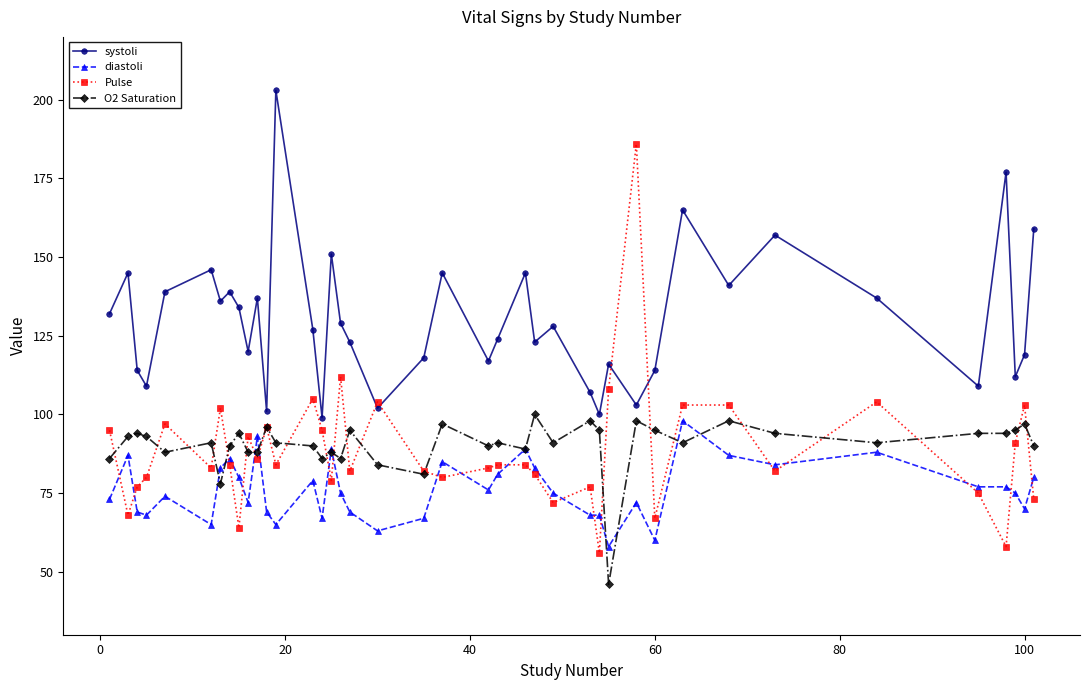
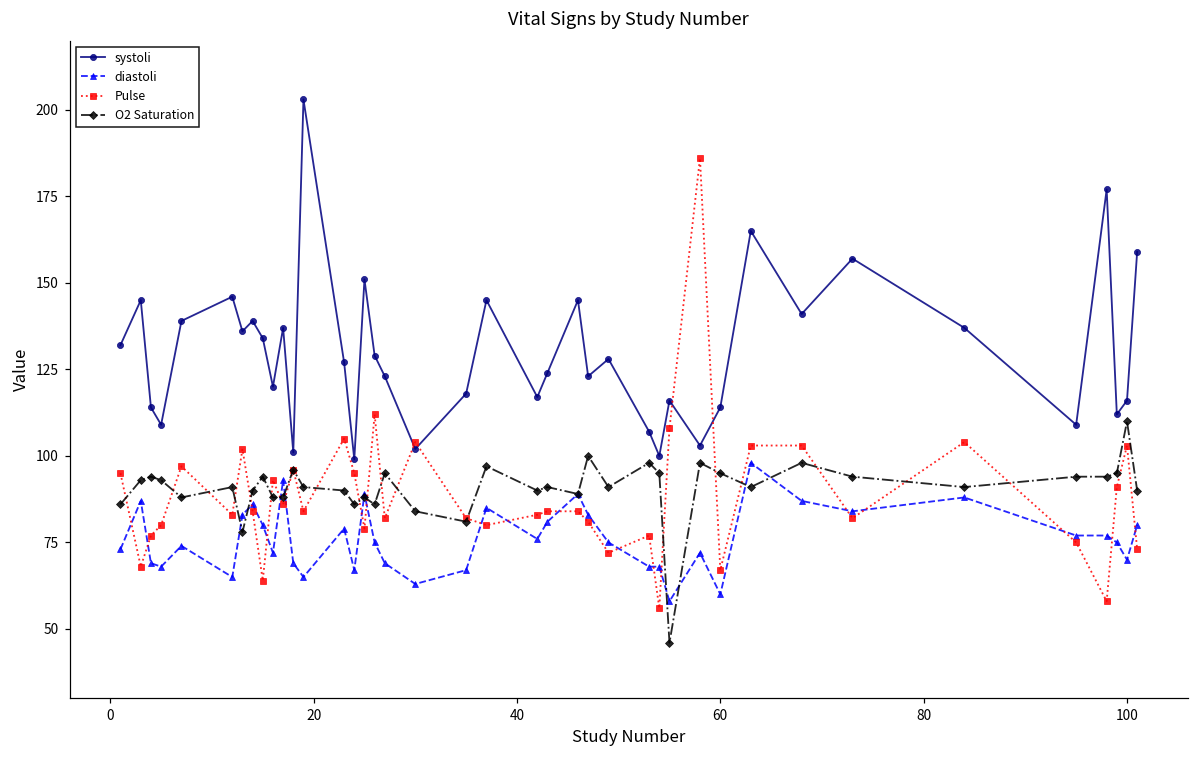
systoli, 100: 119 -> 116
O2 Saturation, 100: 97 -> 110
